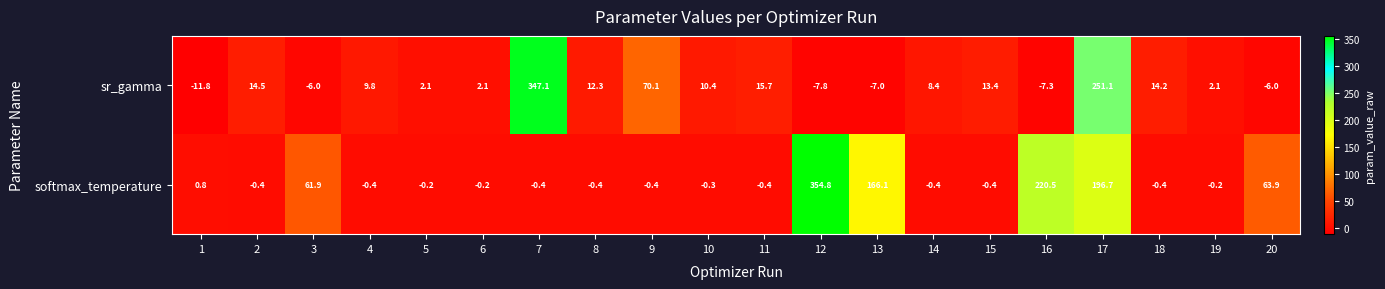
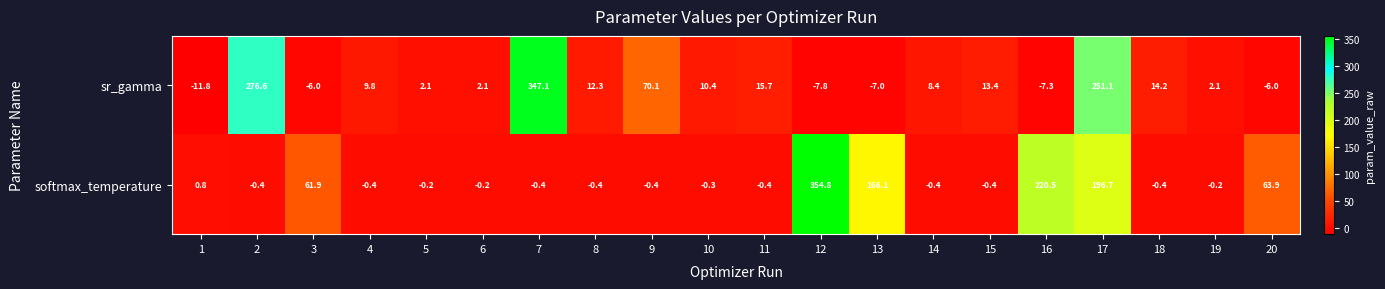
sr_gamma, 2: 14.5 -> 276.6
